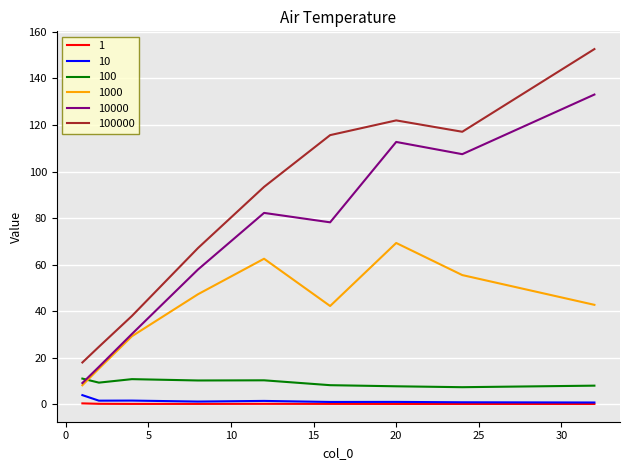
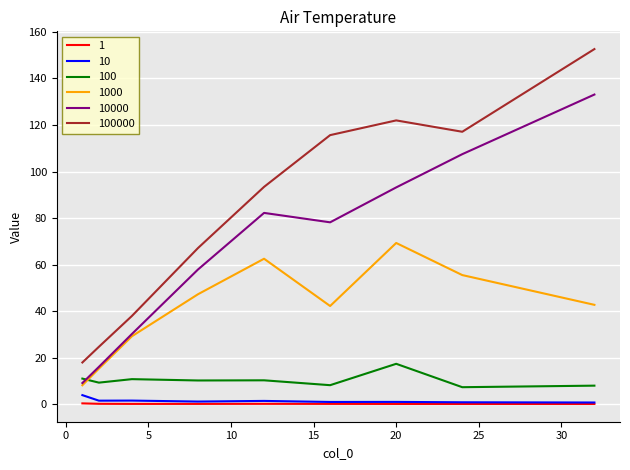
100, 20: 8 -> 17
10000, 20: 113 -> 93
